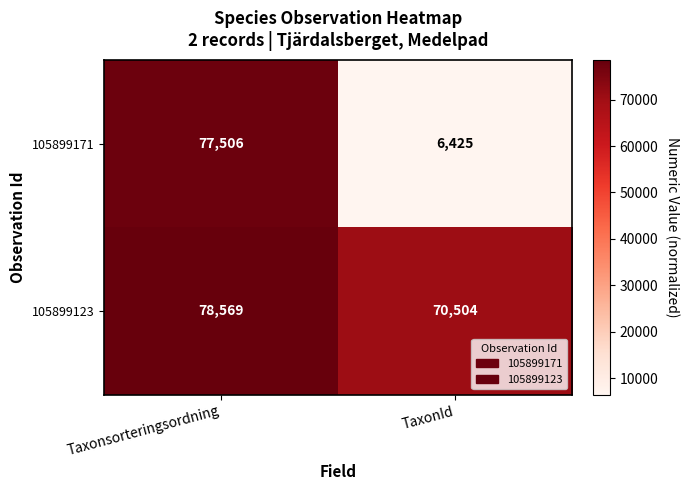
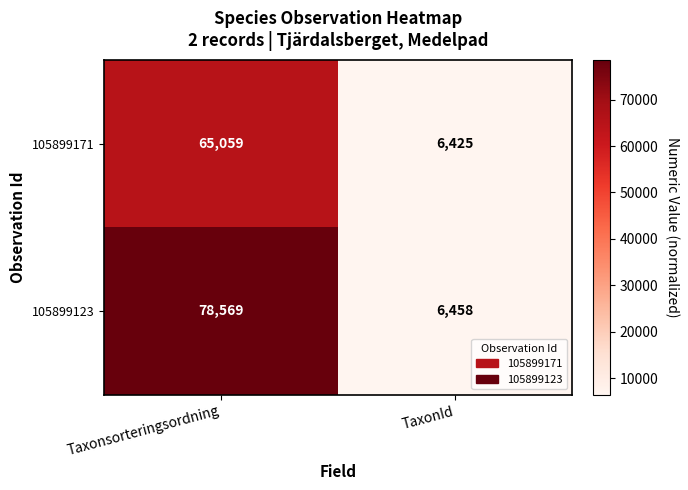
105899171, Taxonsorteringsordning: 77,506 -> 65,059
105899123, TaxonId: 70,504 -> 6,458
